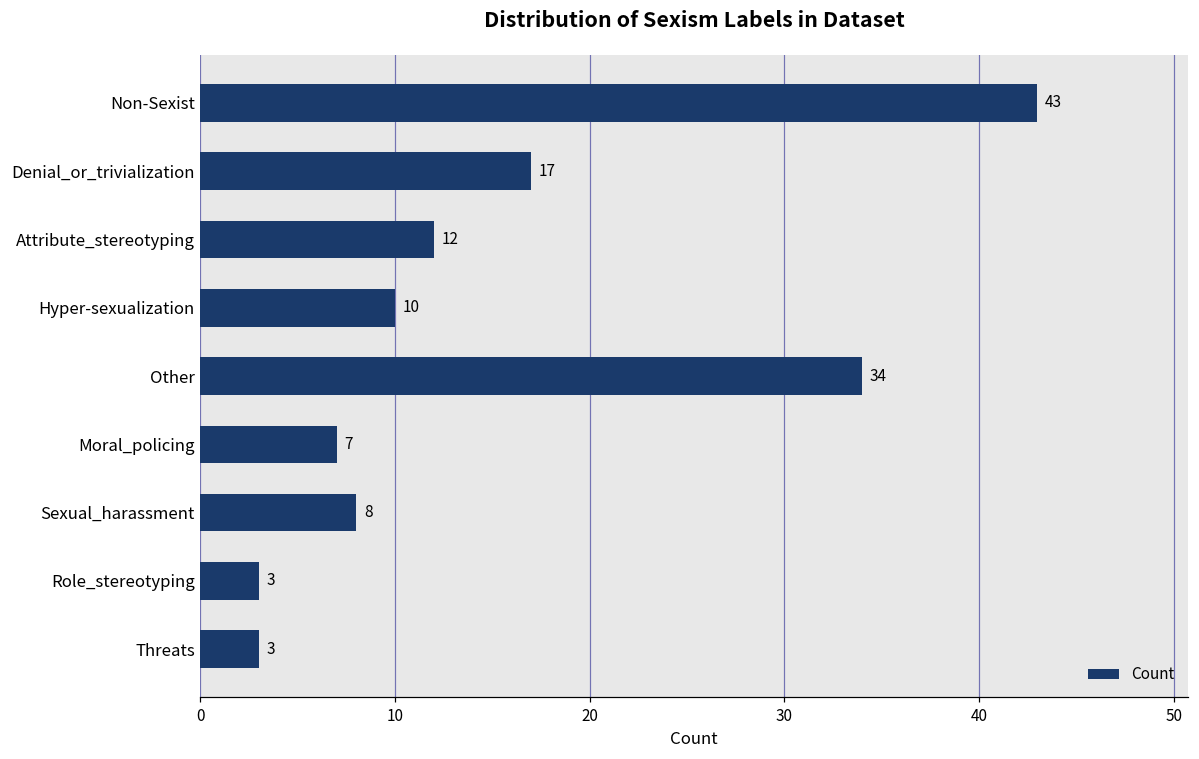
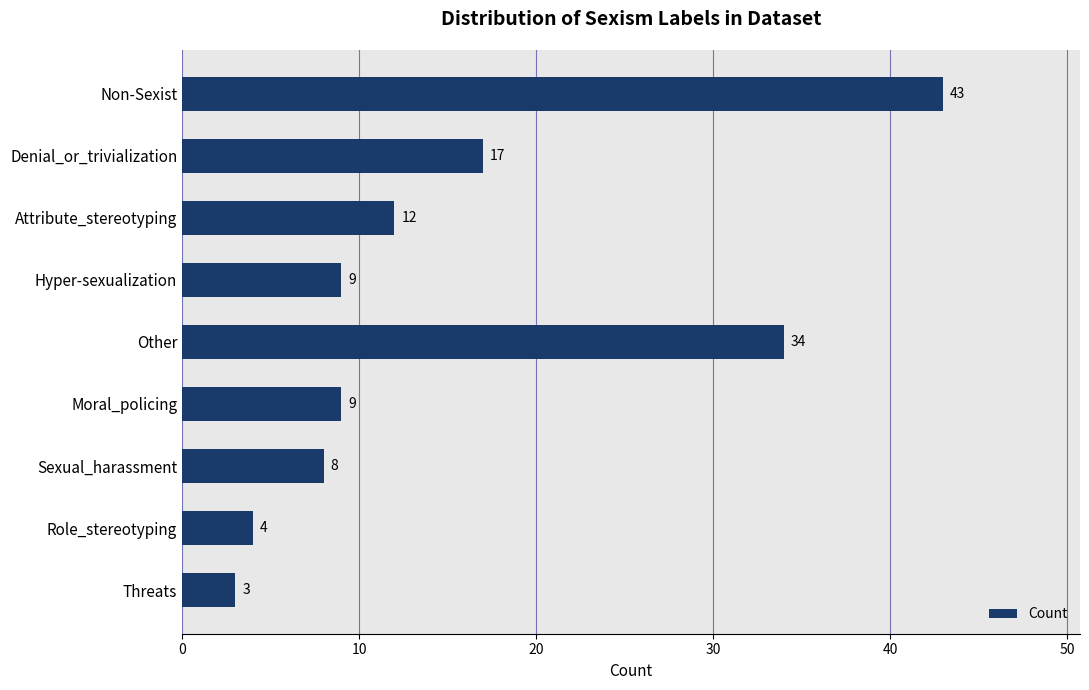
Hyper-sexualization: 10 -> 9
Moral_policing: 7 -> 9
Role_stereotyping: 3 -> 4
